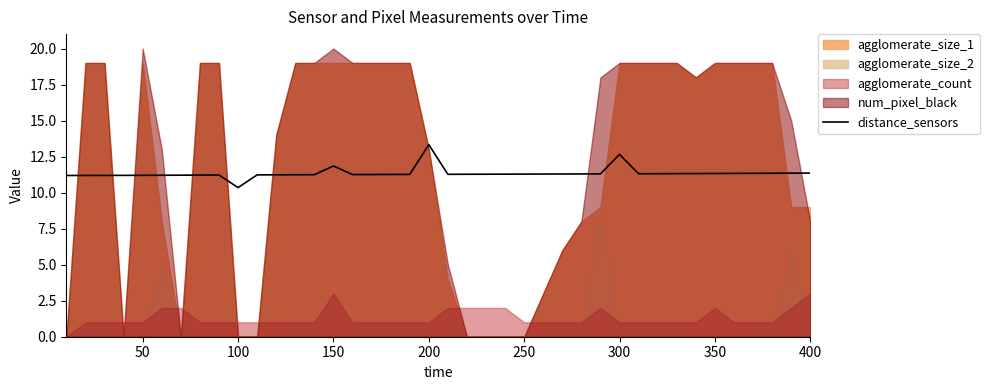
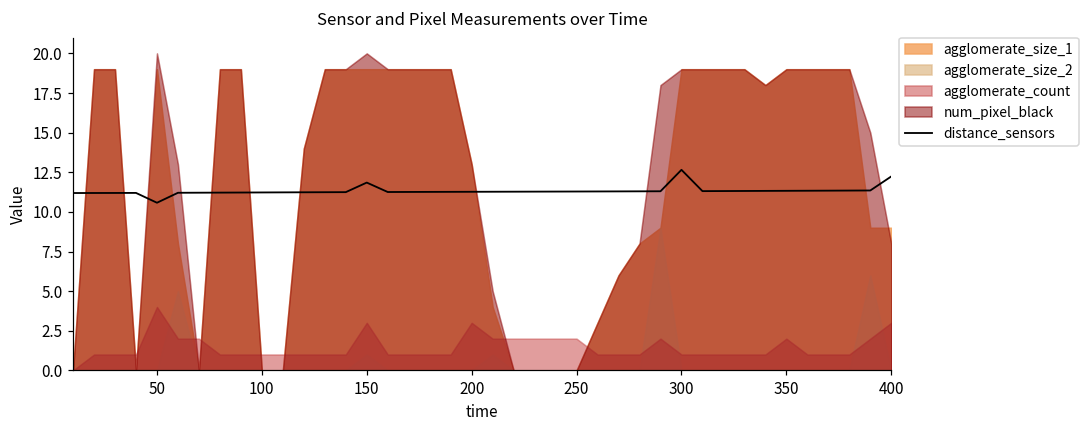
distance_sensors, 50: 11.2 -> 10.6
agglomerate_count, 50: 1 -> 4
distance_sensors, 100: 10.3 -> 11.2
distance_sensors, 200: 13.3 -> 11.3
agglomerate_count, 200: 1 -> 3
agglomerate_count, 250: 1 -> 2
distance_sensors, 400: 11.4 -> 12.2
